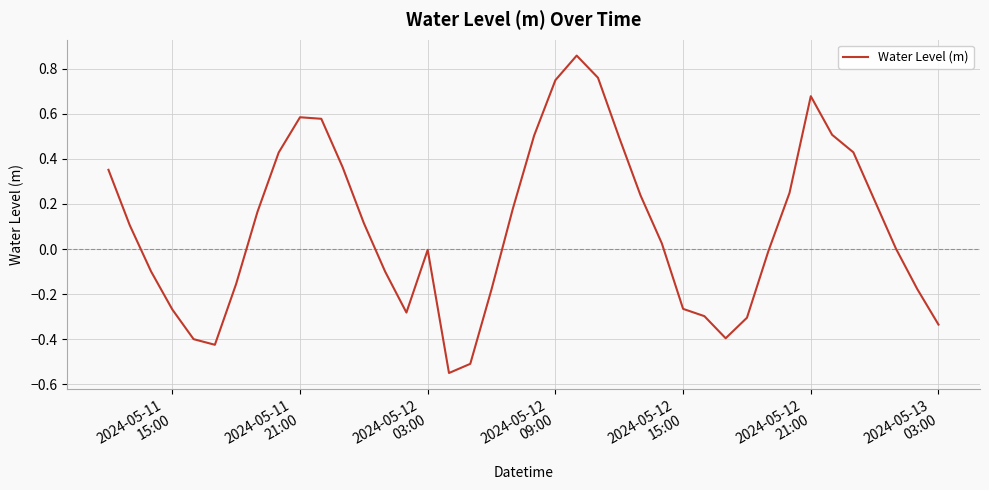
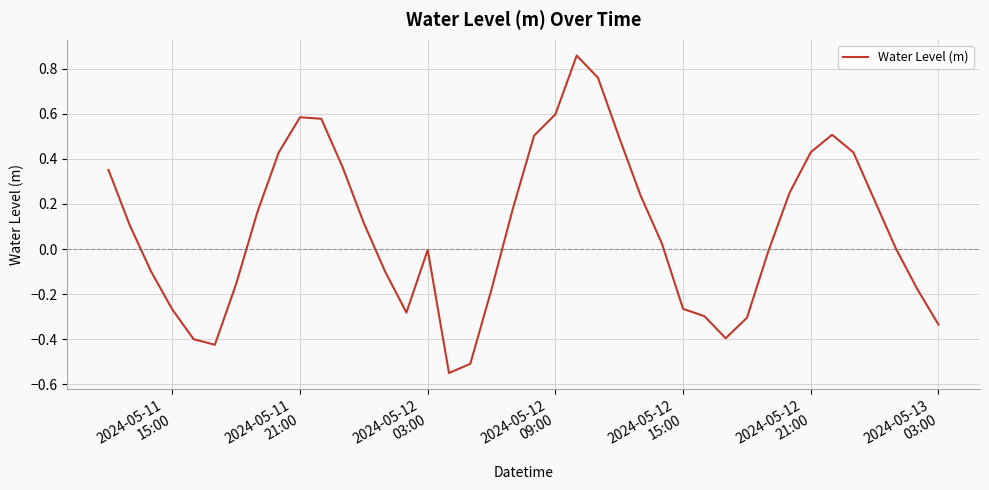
2024-05-12 09:00: 0.75 -> 0.60
2024-05-12 21:00: 0.68 -> 0.43
